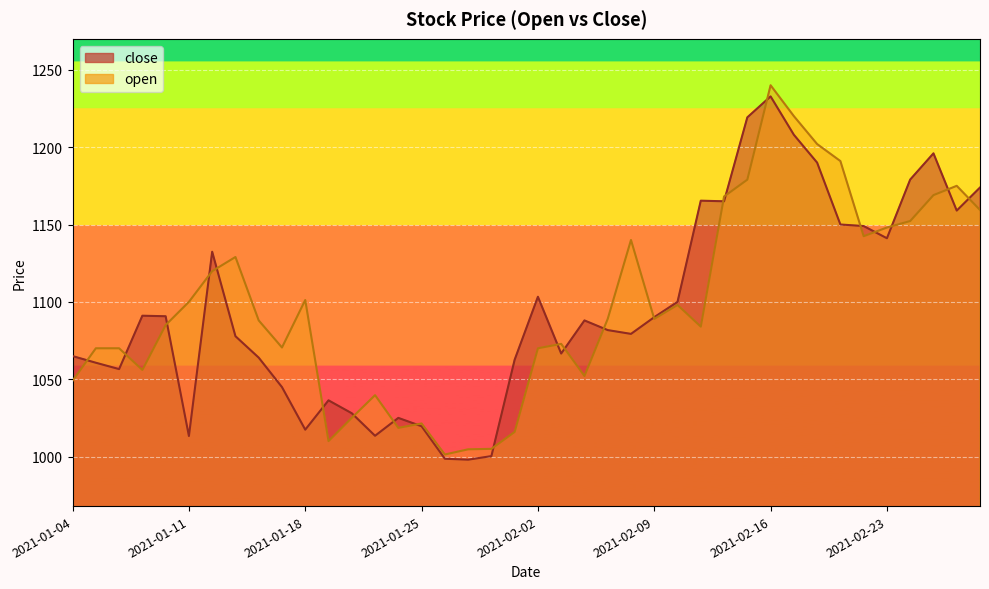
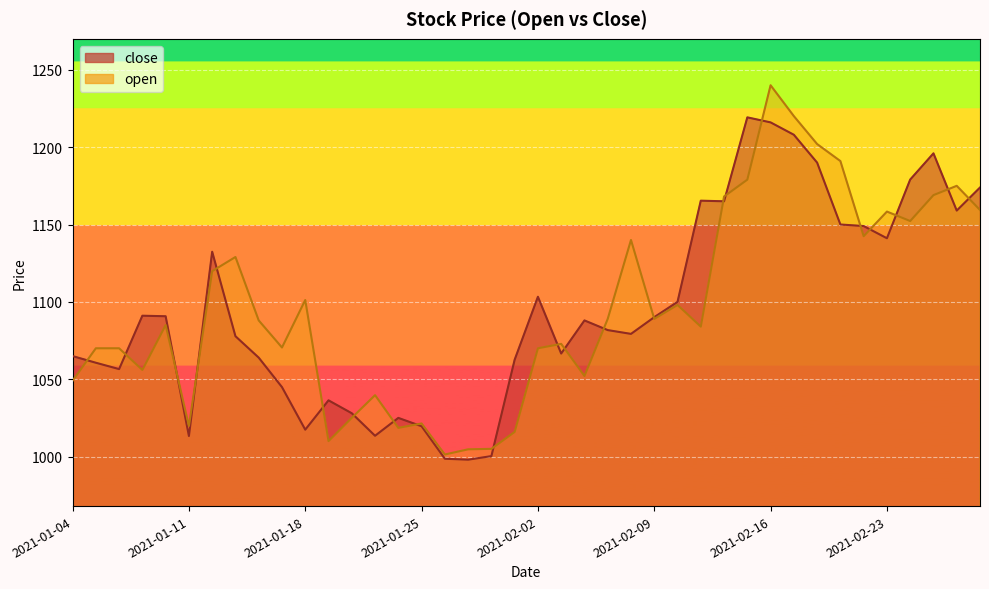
open, 2021-01-11: 1100 -> 1020
close, 2021-02-16: 1233 -> 1216
open, 2021-02-23: 1148 -> 1158
